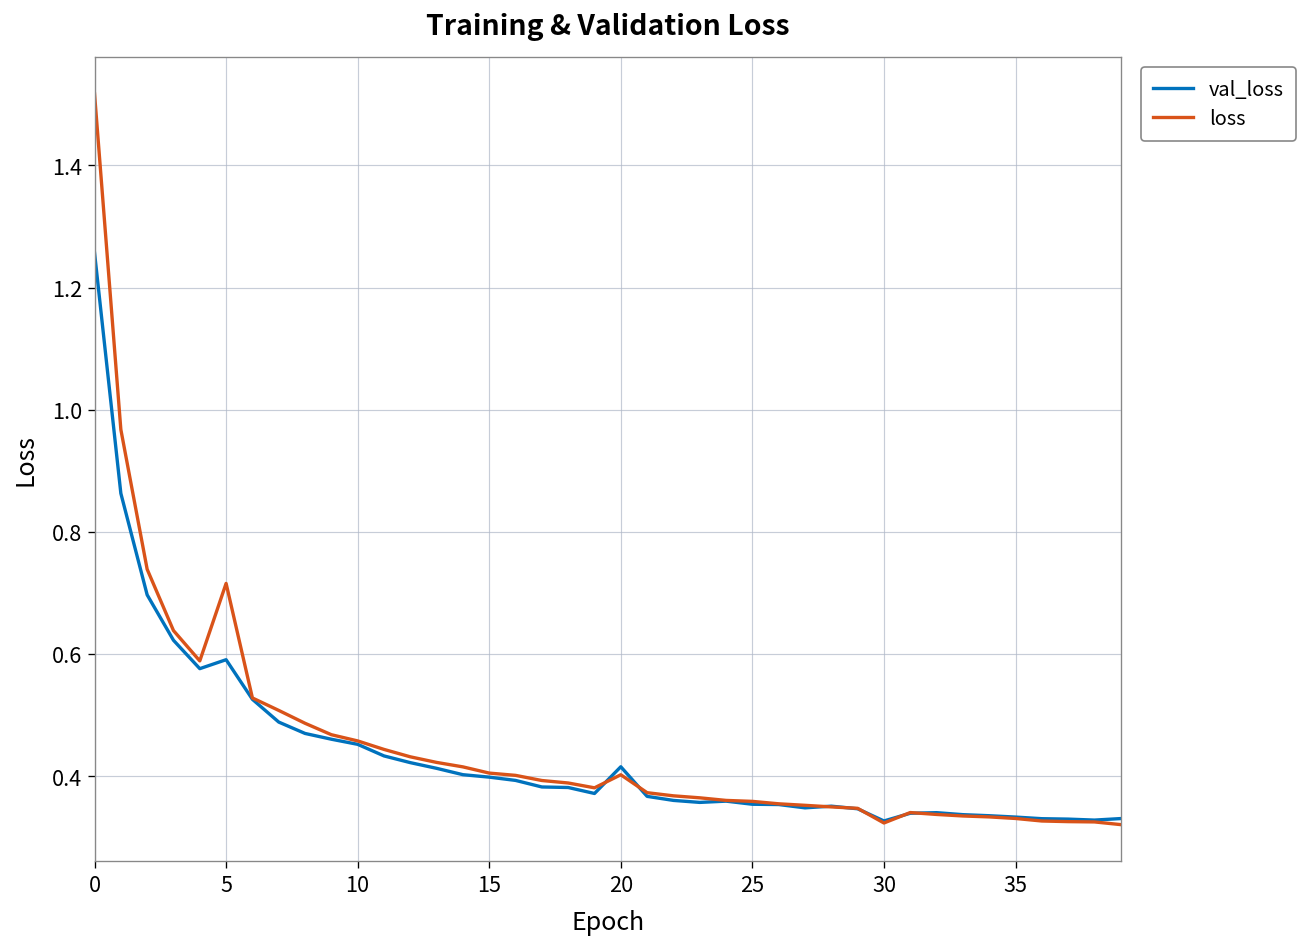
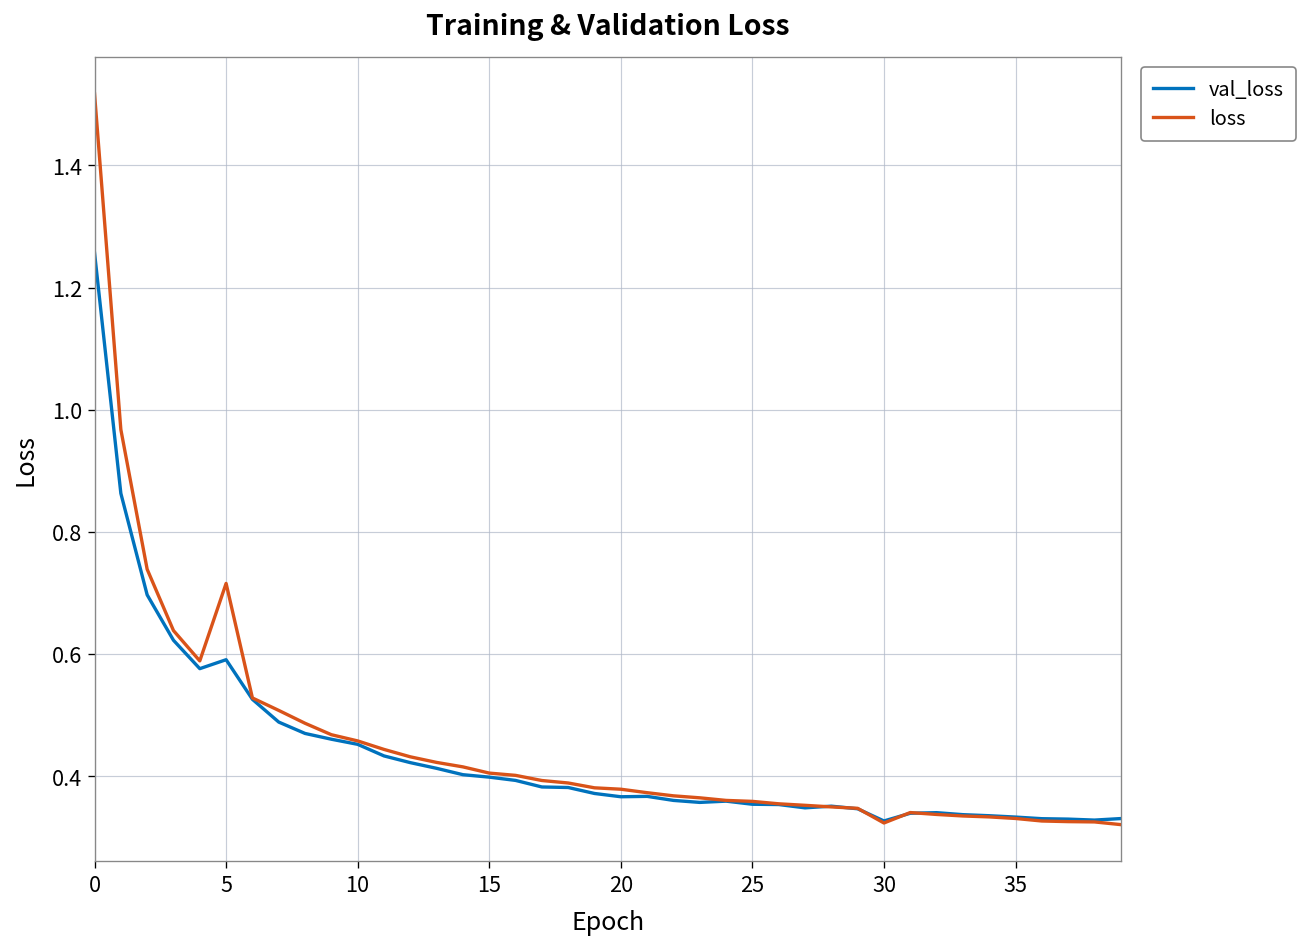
val_loss, 20: 0.42 -> 0.37
loss, 20: 0.40 -> 0.38
